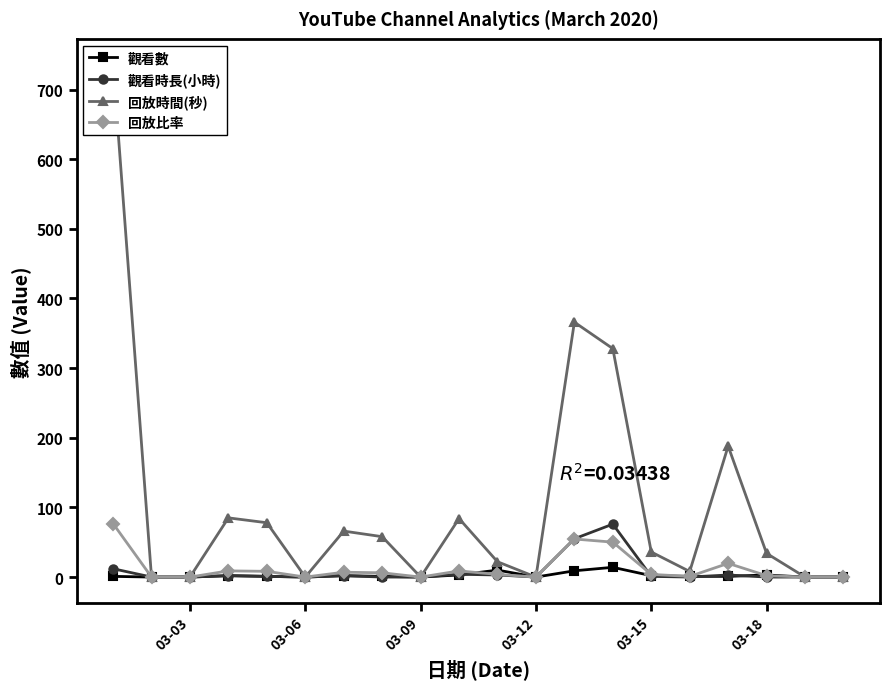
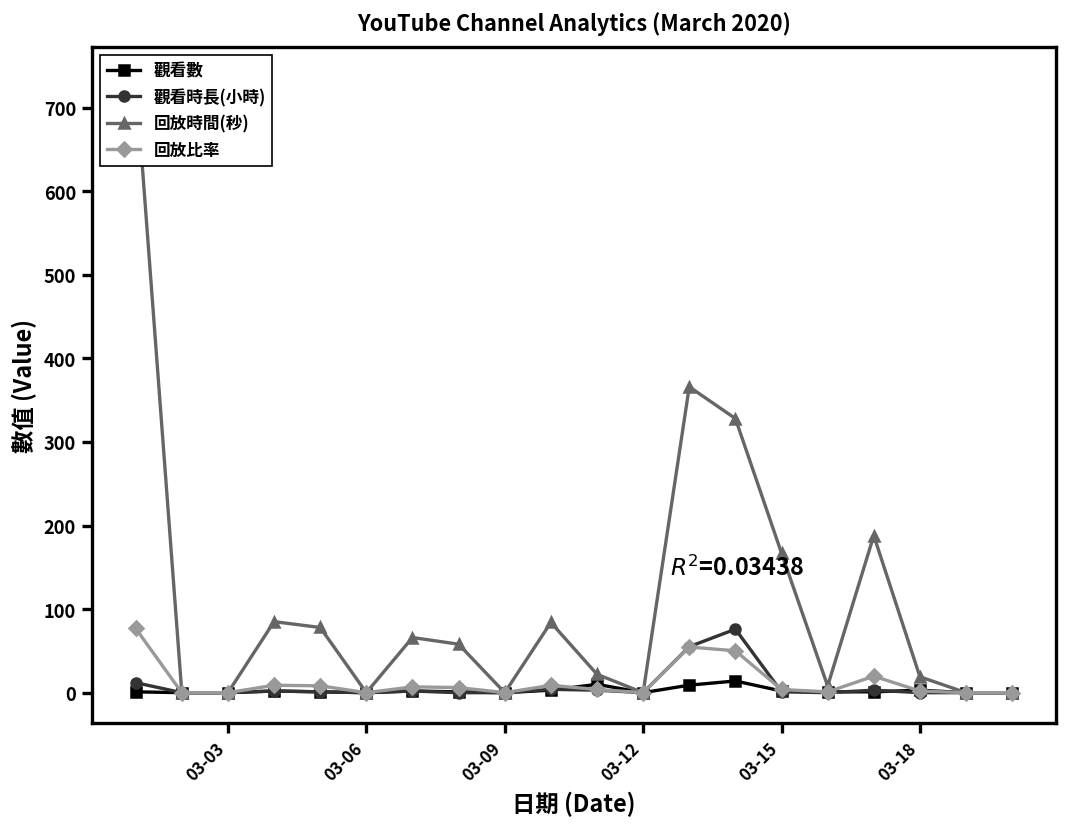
回放時間(秒), 03-15: 40 -> 170
回放時間(秒), 03-18: 30 -> 20
